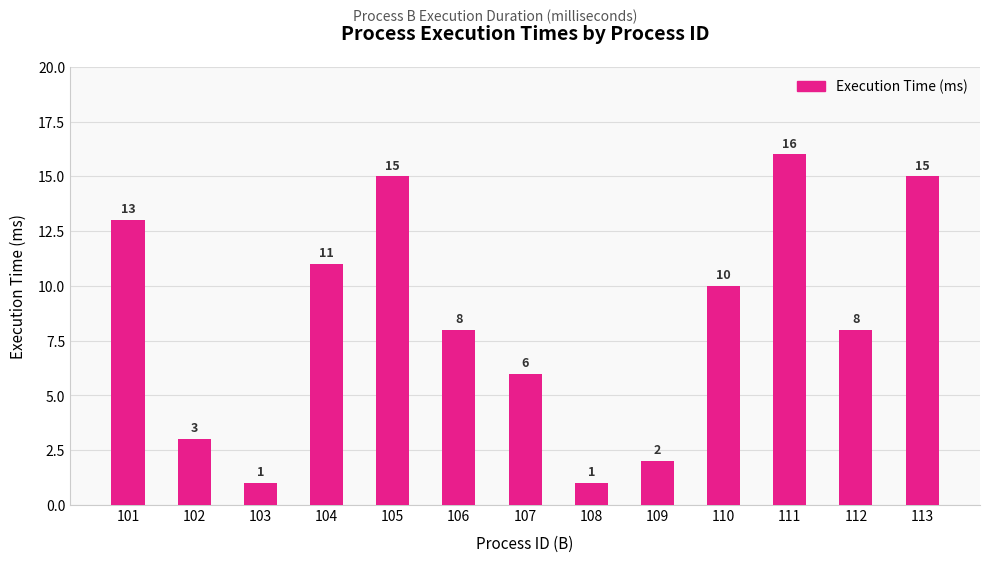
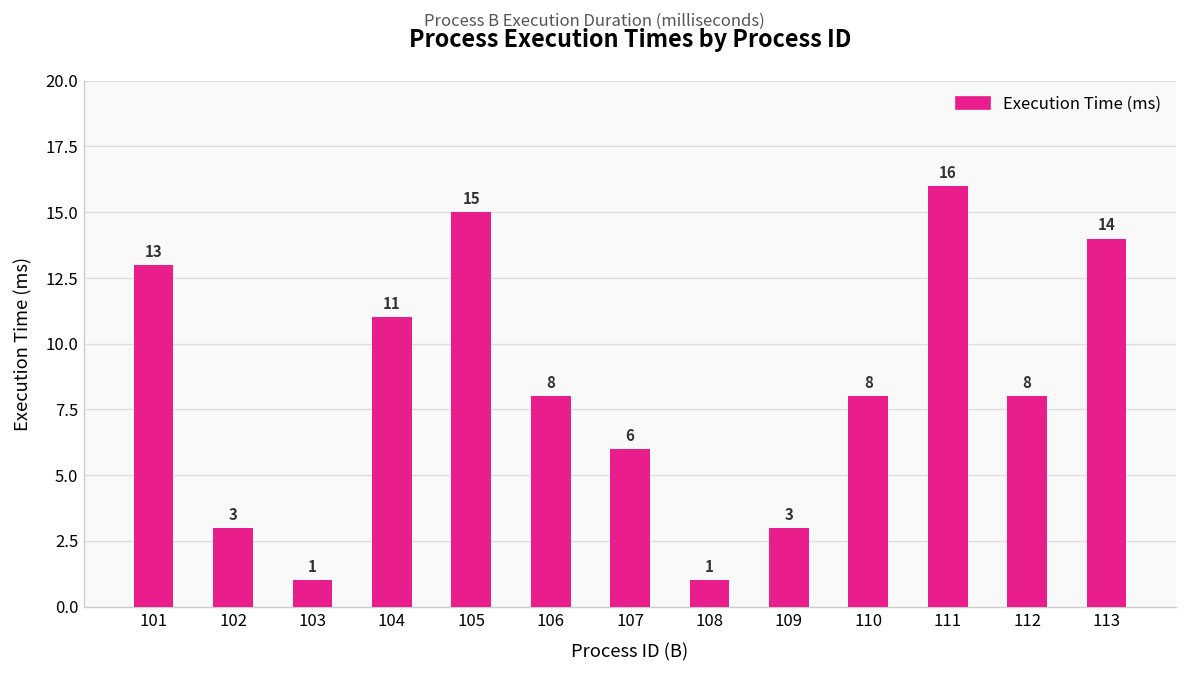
109: 2 -> 3
110: 10 -> 8
113: 15 -> 14
